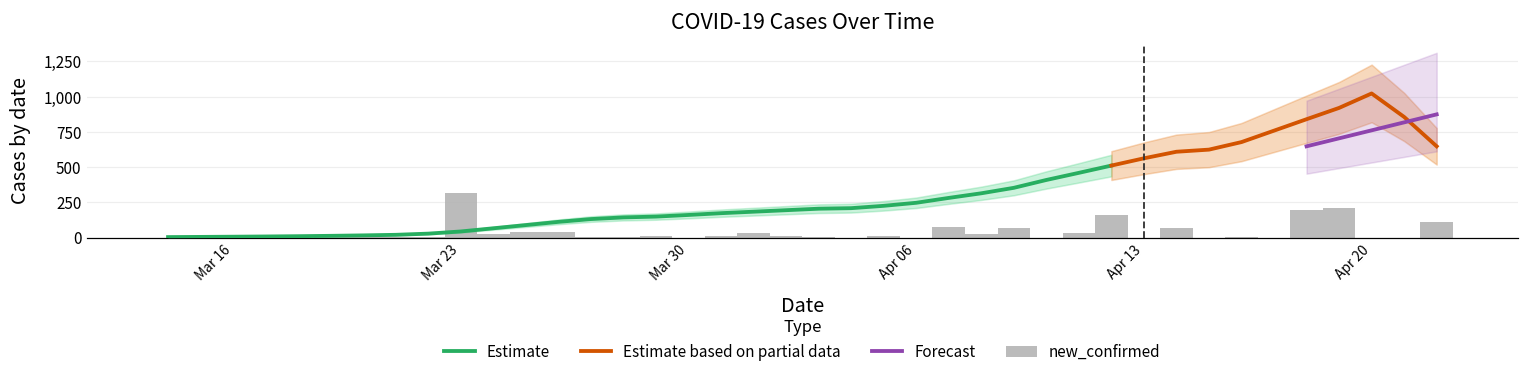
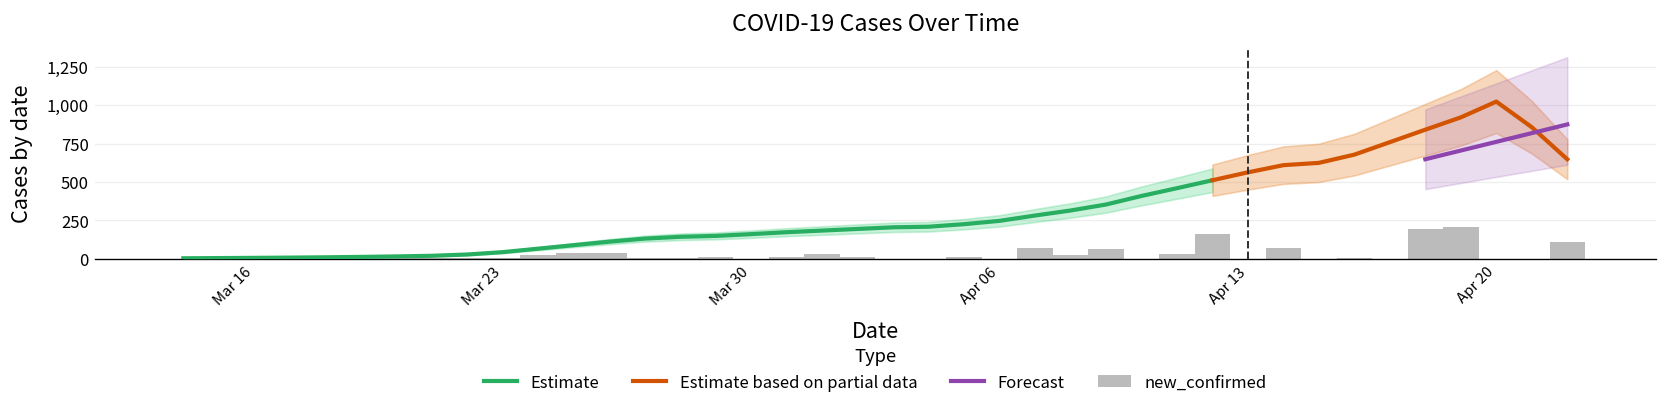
new_confirmed, Mar 23: 320 -> 0
